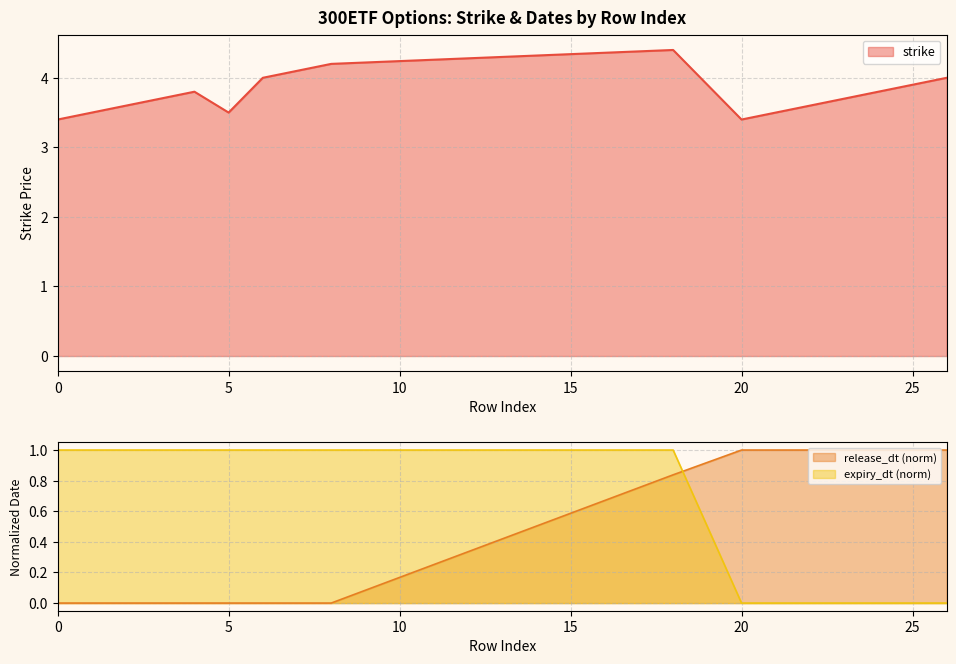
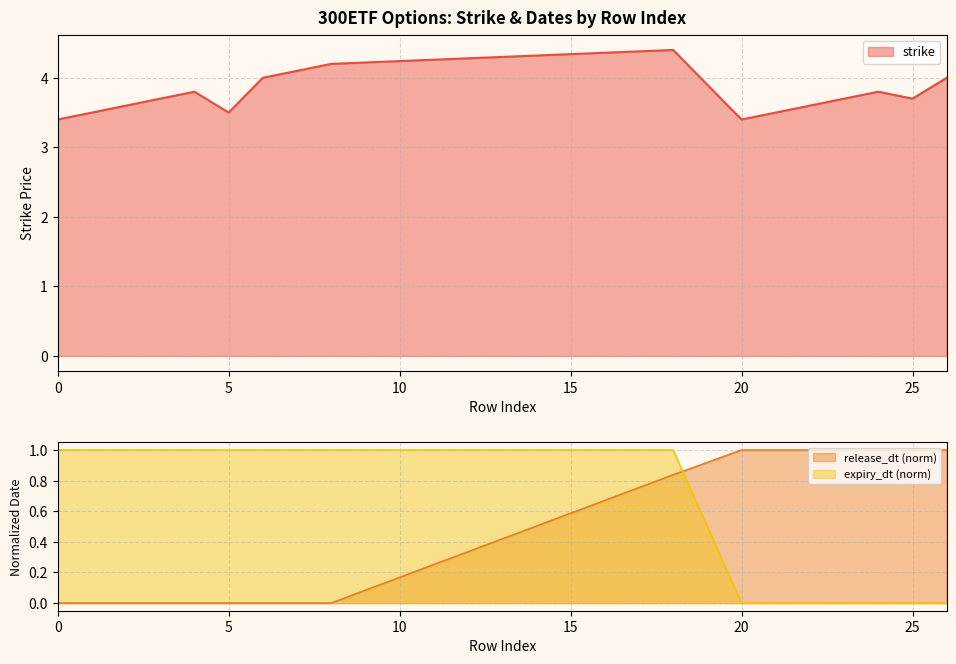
300ETF Options: Strike & Dates by Row Index, 25: 3.9 -> 3.7
